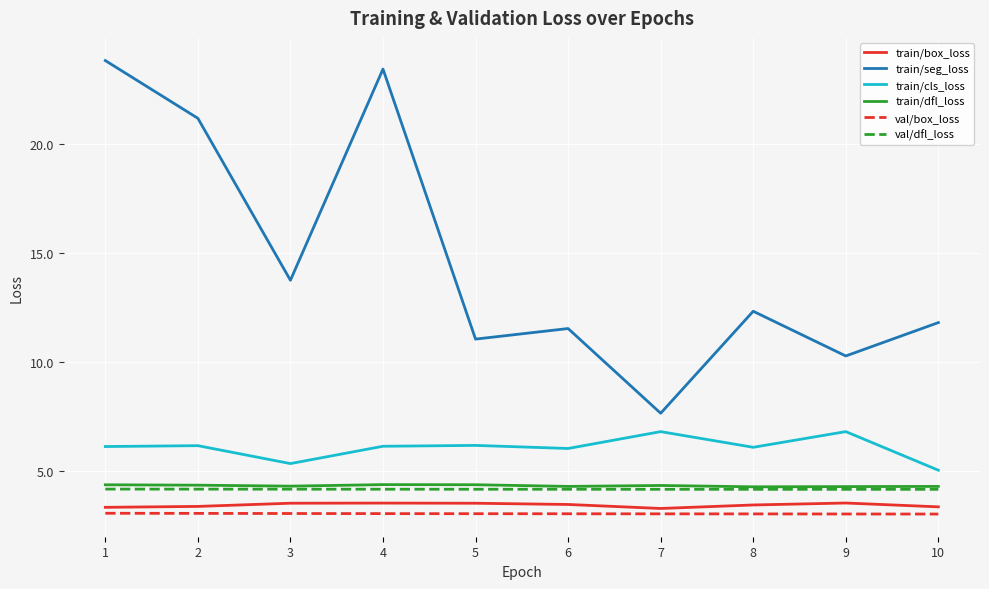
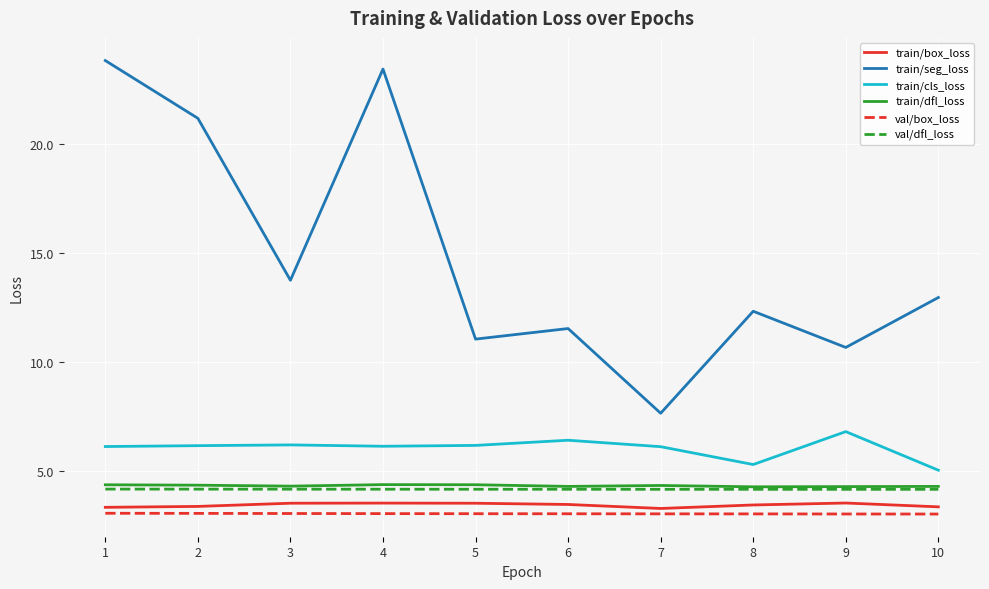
train/cls_loss, 3: 5.3 -> 6.2
train/cls_loss, 6: 6.0 -> 6.4
train/cls_loss, 7: 6.8 -> 6.1
train/cls_loss, 8: 6.1 -> 5.3
train/seg_loss, 9: 10.3 -> 10.7
train/seg_loss, 10: 11.8 -> 12.9
